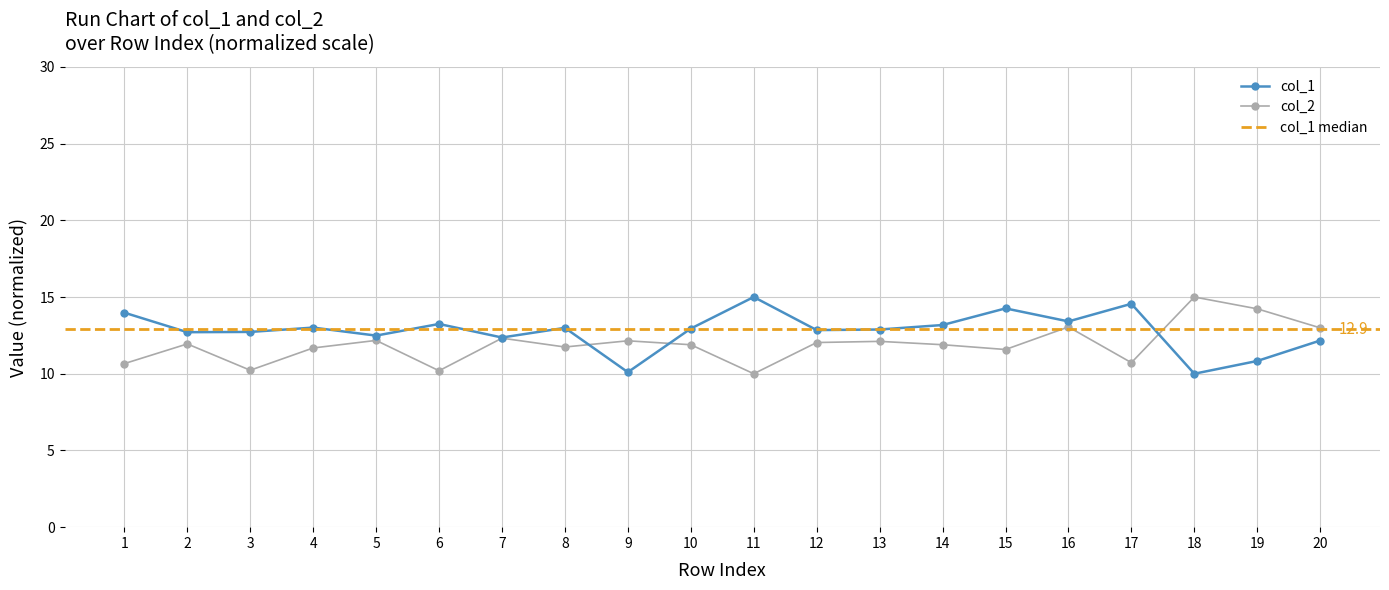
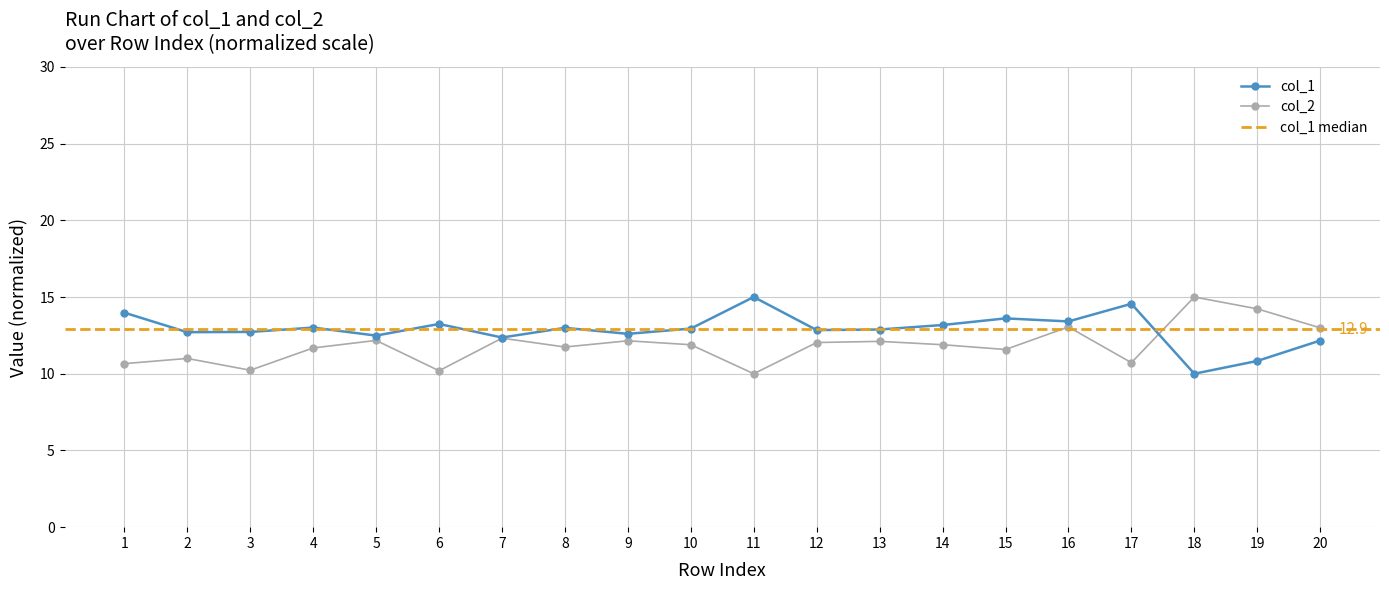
col_2, 2: 11.9 -> 11.0
col_1, 9: 10.1 -> 12.6
col_1, 15: 14.3 -> 13.6
